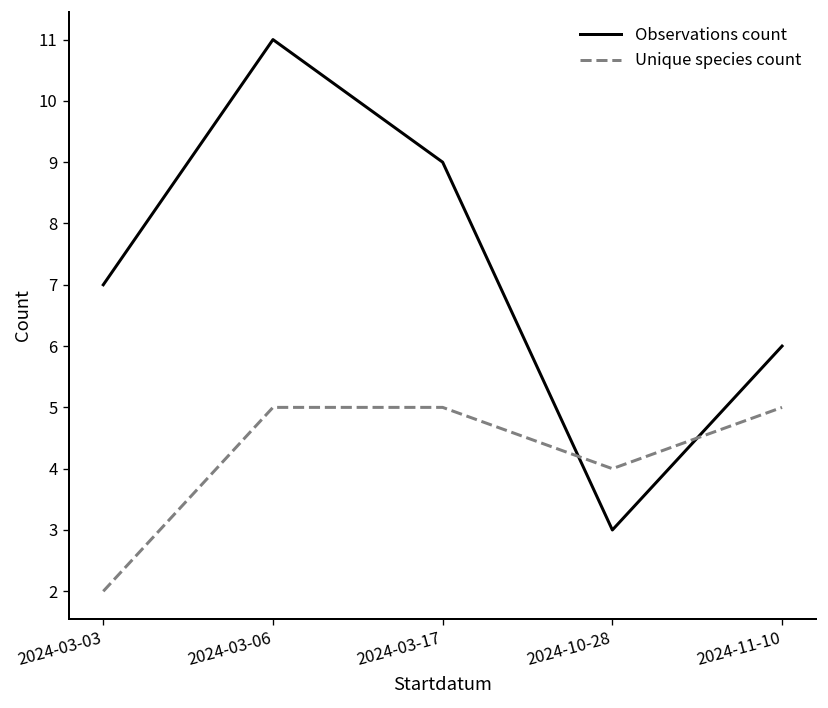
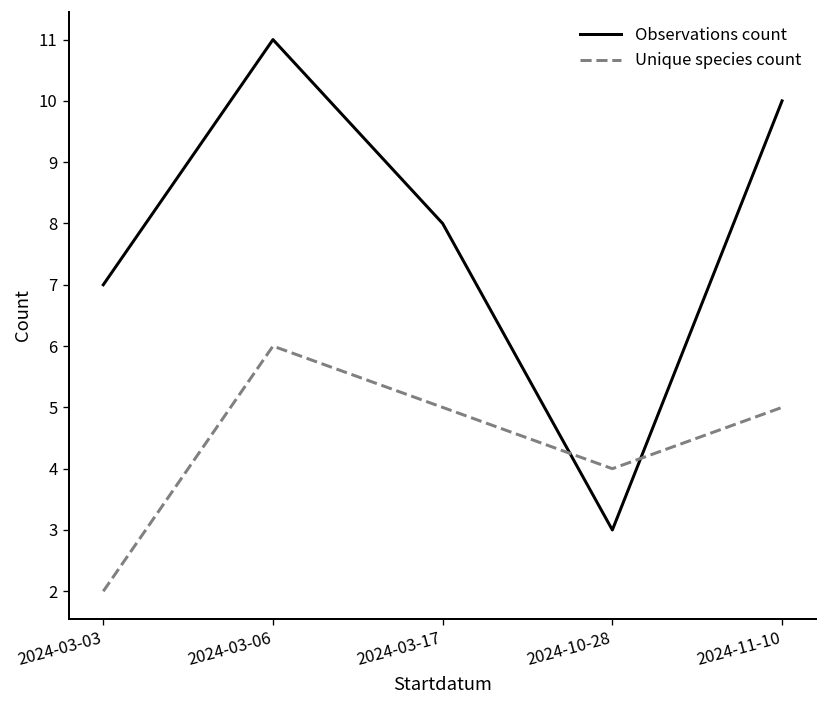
Unique species count, 2024-03-06: 5 -> 6
Observations count, 2024-03-17: 9 -> 8
Observations count, 2024-11-10: 6 -> 10
